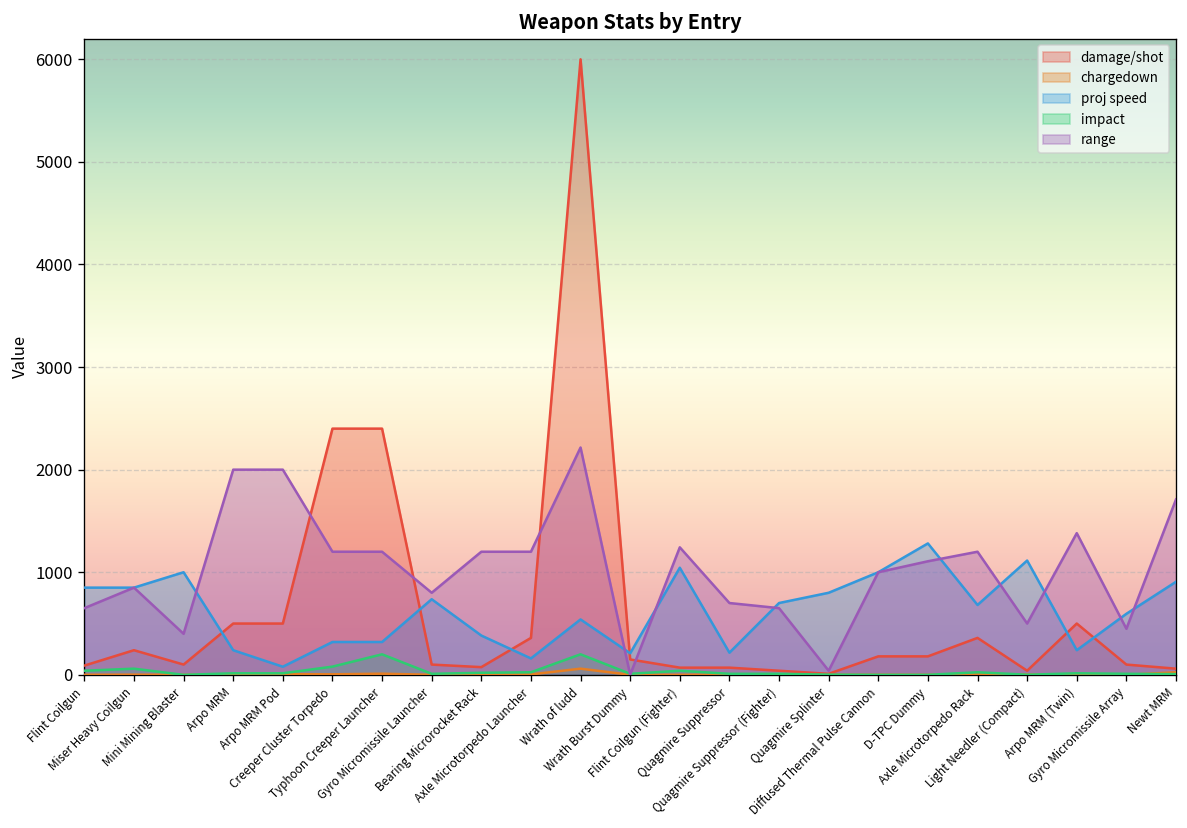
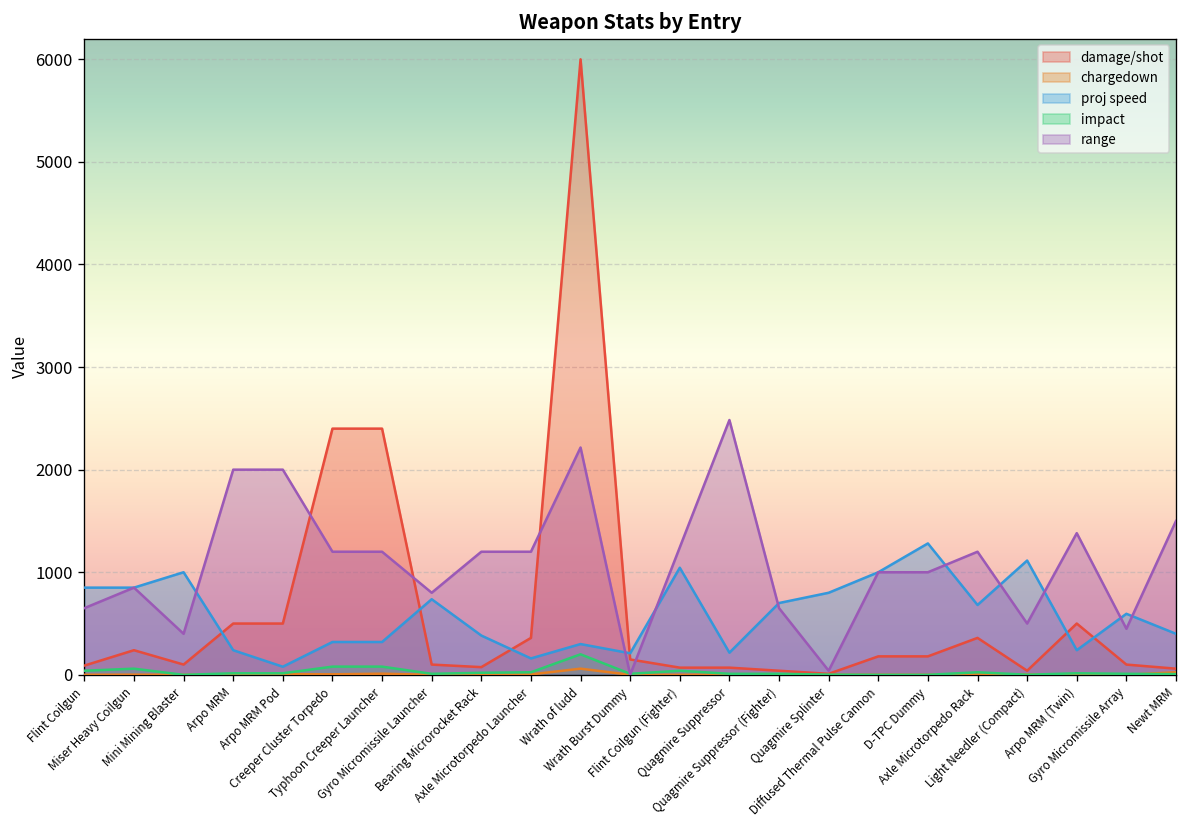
impact, Typhoon Creeper Launcher: 200 -> 100
proj speed, Wrath of ludd: 500 -> 300
range, Quagmire Suppressor: 700 -> 2500
range, D-TPC Dummy: 1100 -> 1000
proj speed, Newt MRM: 900 -> 400
range, Newt MRM: 1700 -> 1500
